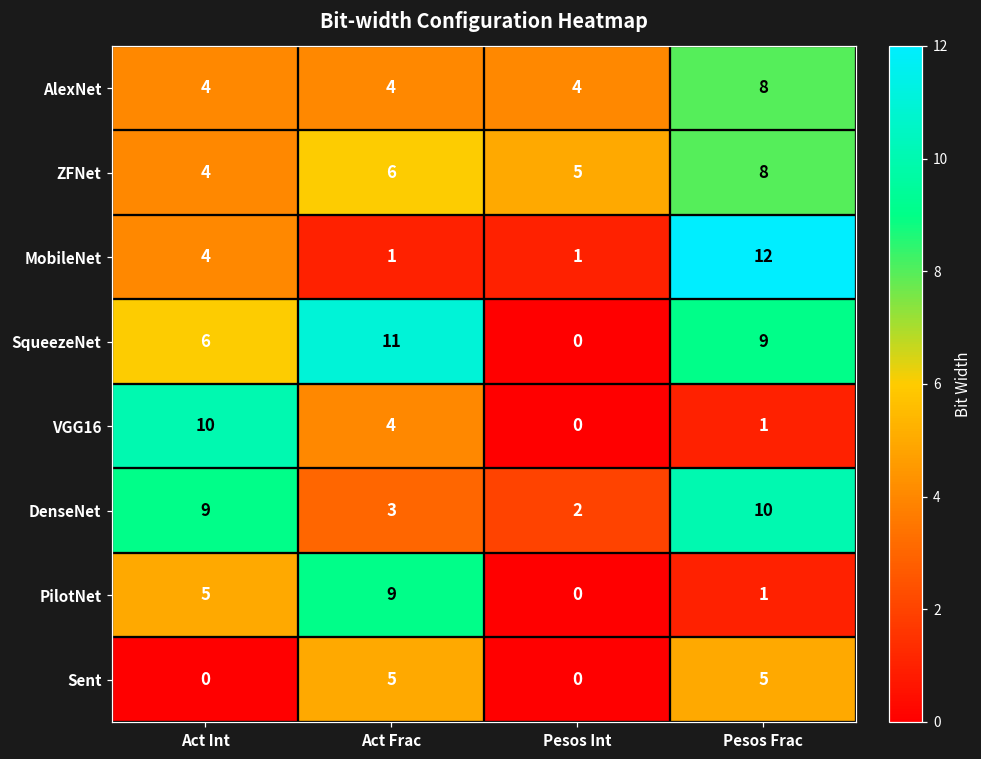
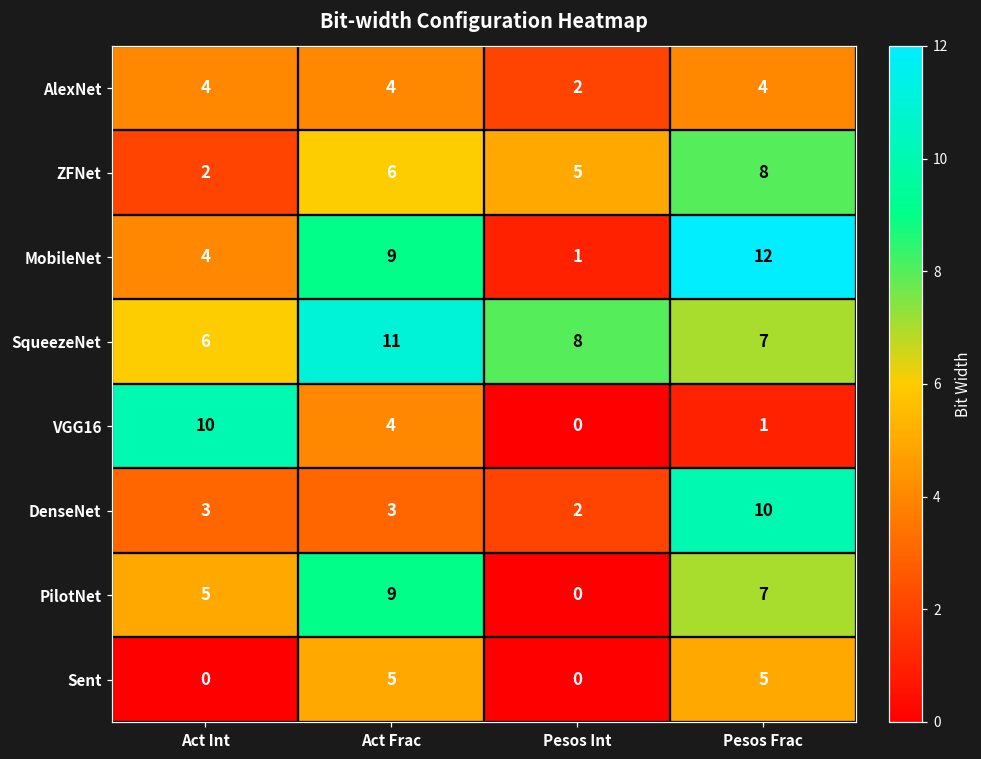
AlexNet, Pesos Int: 4 -> 2
AlexNet, Pesos Frac: 8 -> 4
ZFNet, Act Int: 4 -> 2
MobileNet, Act Frac: 1 -> 9
SqueezeNet, Pesos Int: 0 -> 8
SqueezeNet, Pesos Frac: 9 -> 7
DenseNet, Act Int: 9 -> 3
PilotNet, Pesos Frac: 1 -> 7
